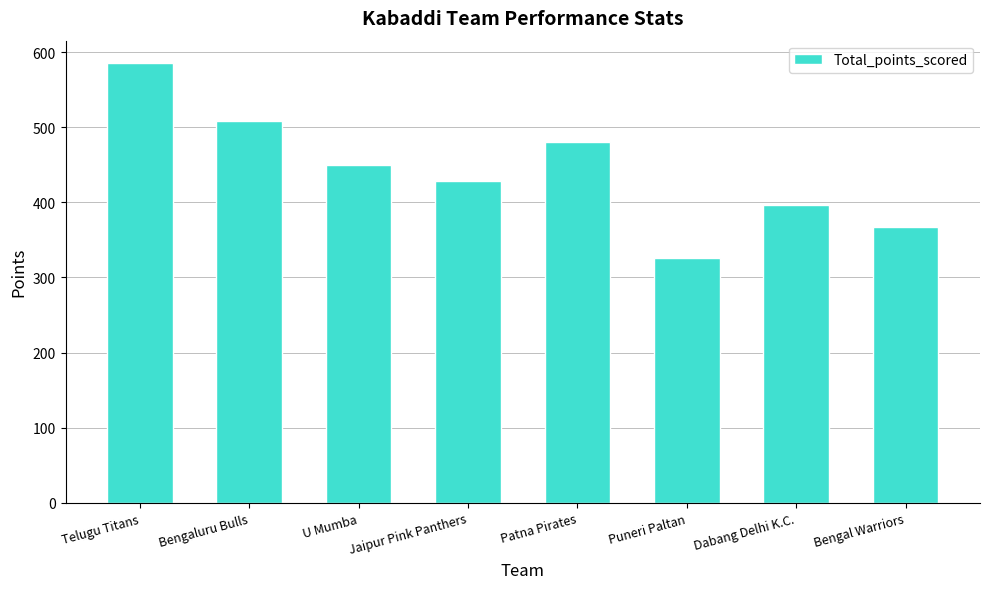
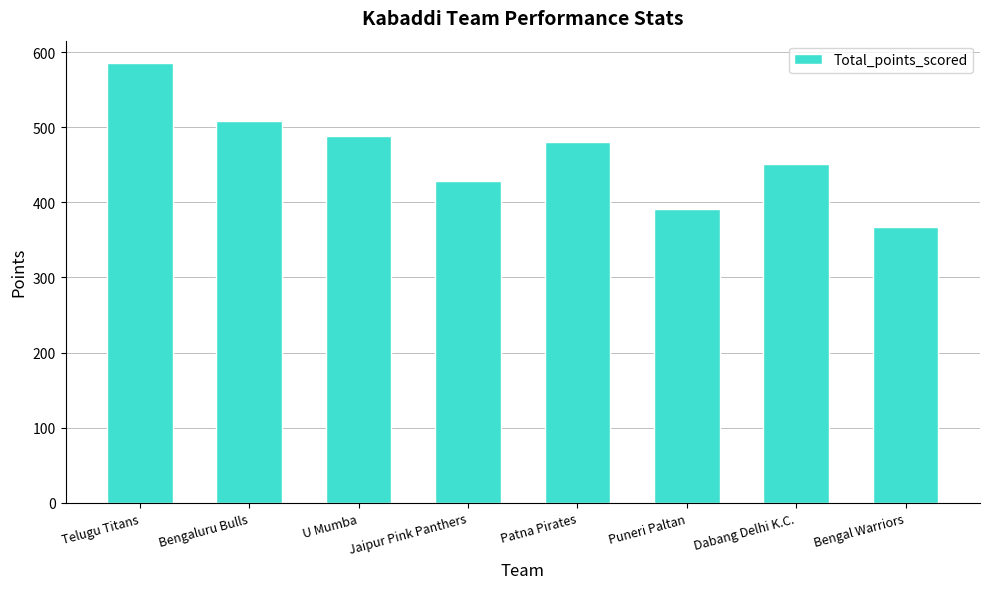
U Mumba: 450 -> 490
Puneri Paltan: 330 -> 390
Dabang Delhi K.C.: 400 -> 450
